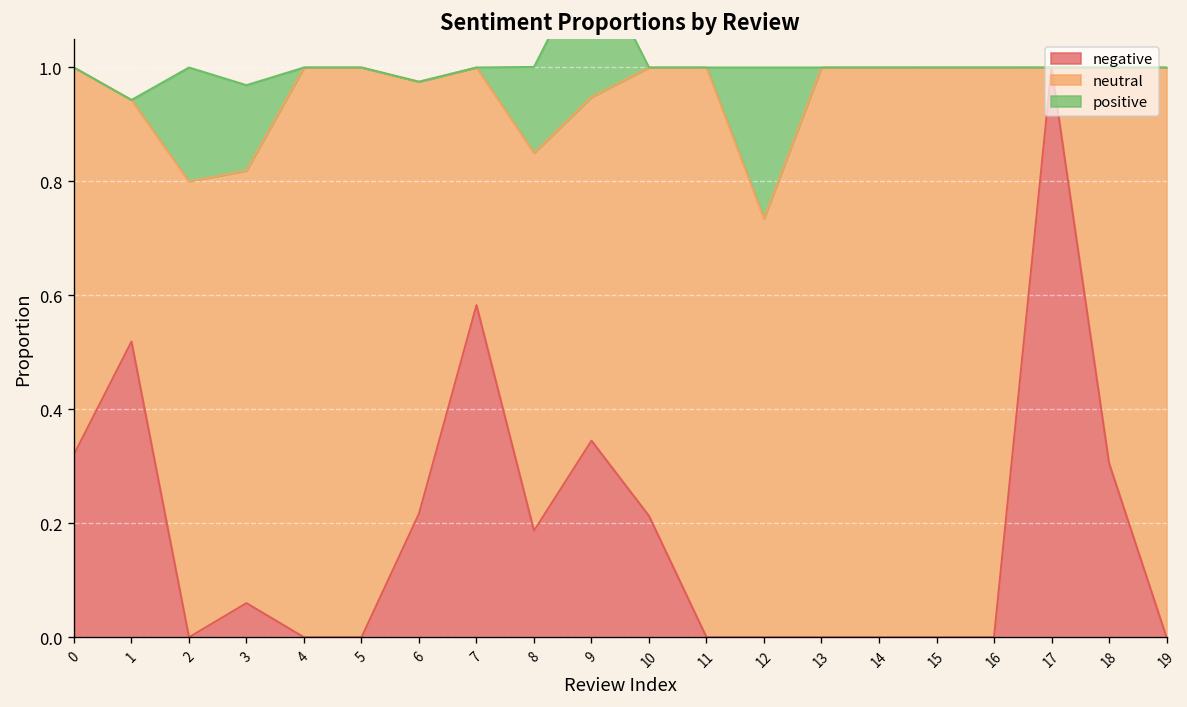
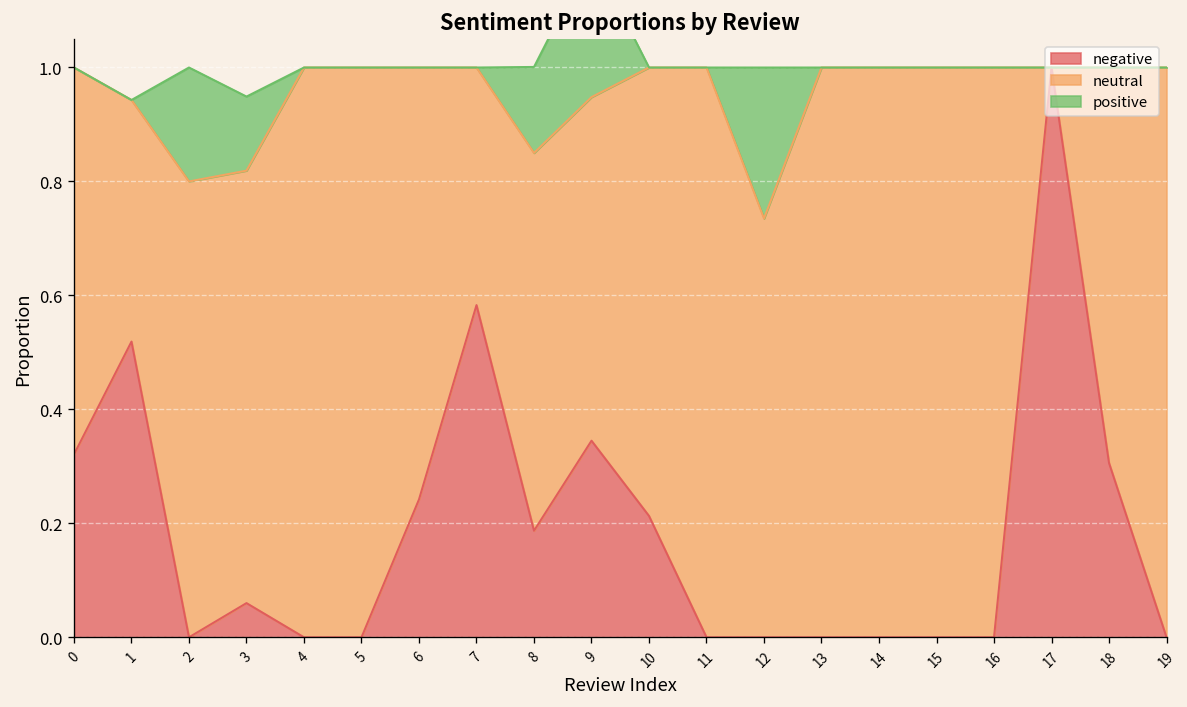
positive, 3: 0.15 -> 0.13
negative, 6: 0.22 -> 0.24
